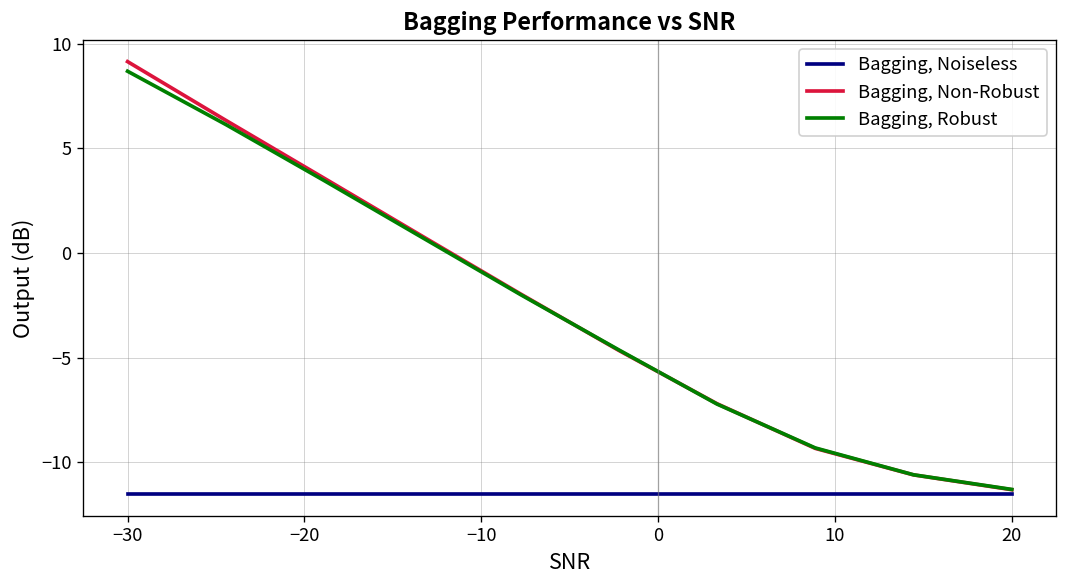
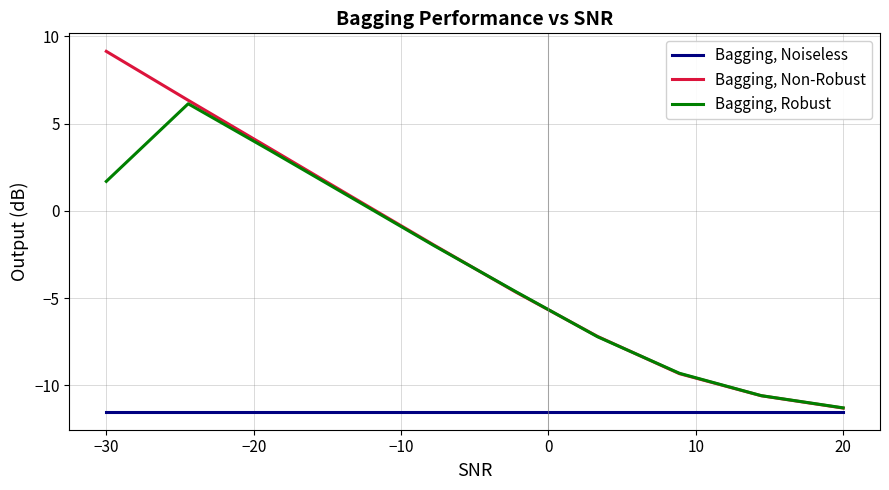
Bagging, Robust, −30: 8.7 -> 1.7
